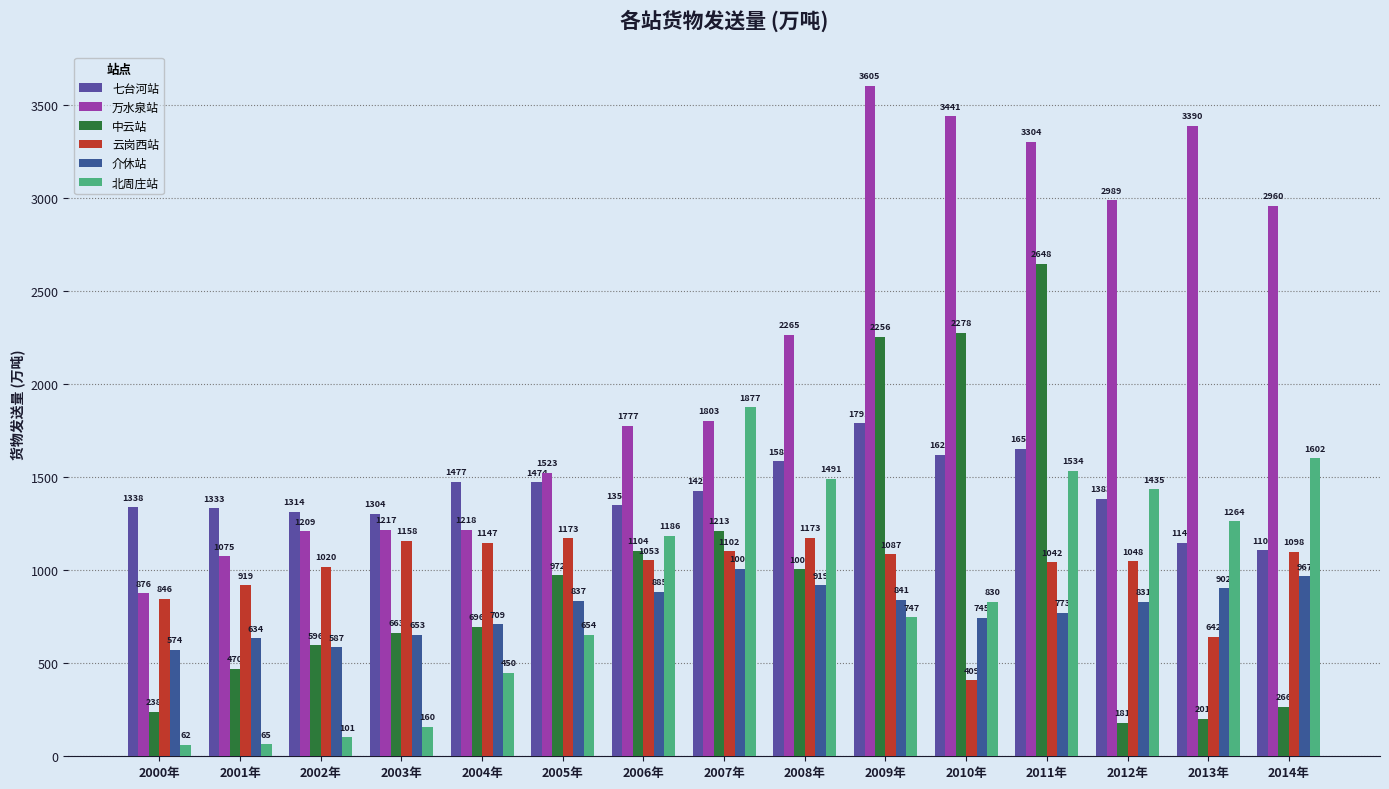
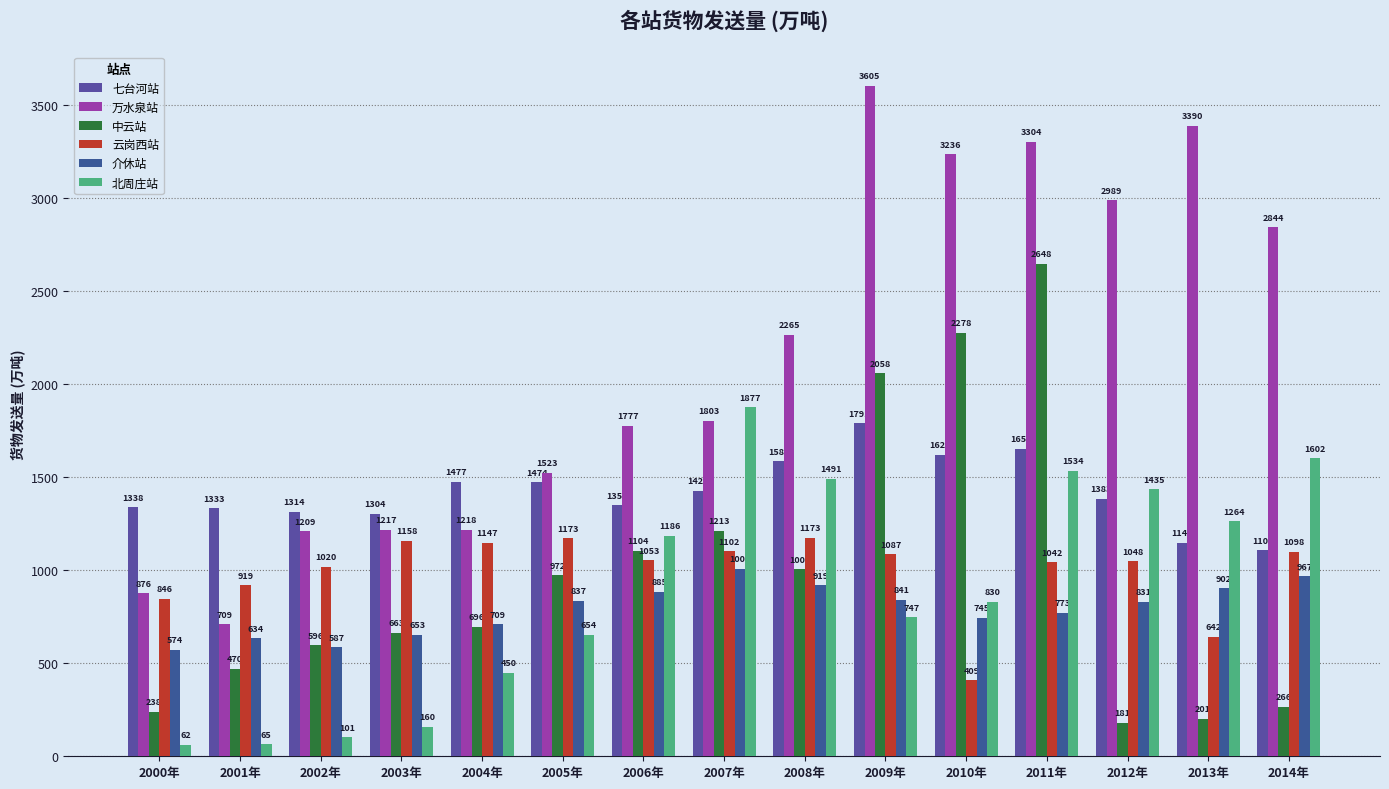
万水泉站, 2001年: 1075 -> 709
中云站, 2009年: 2256 -> 2058
万水泉站, 2010年: 3441 -> 3236
万水泉站, 2014年: 2960 -> 2844
